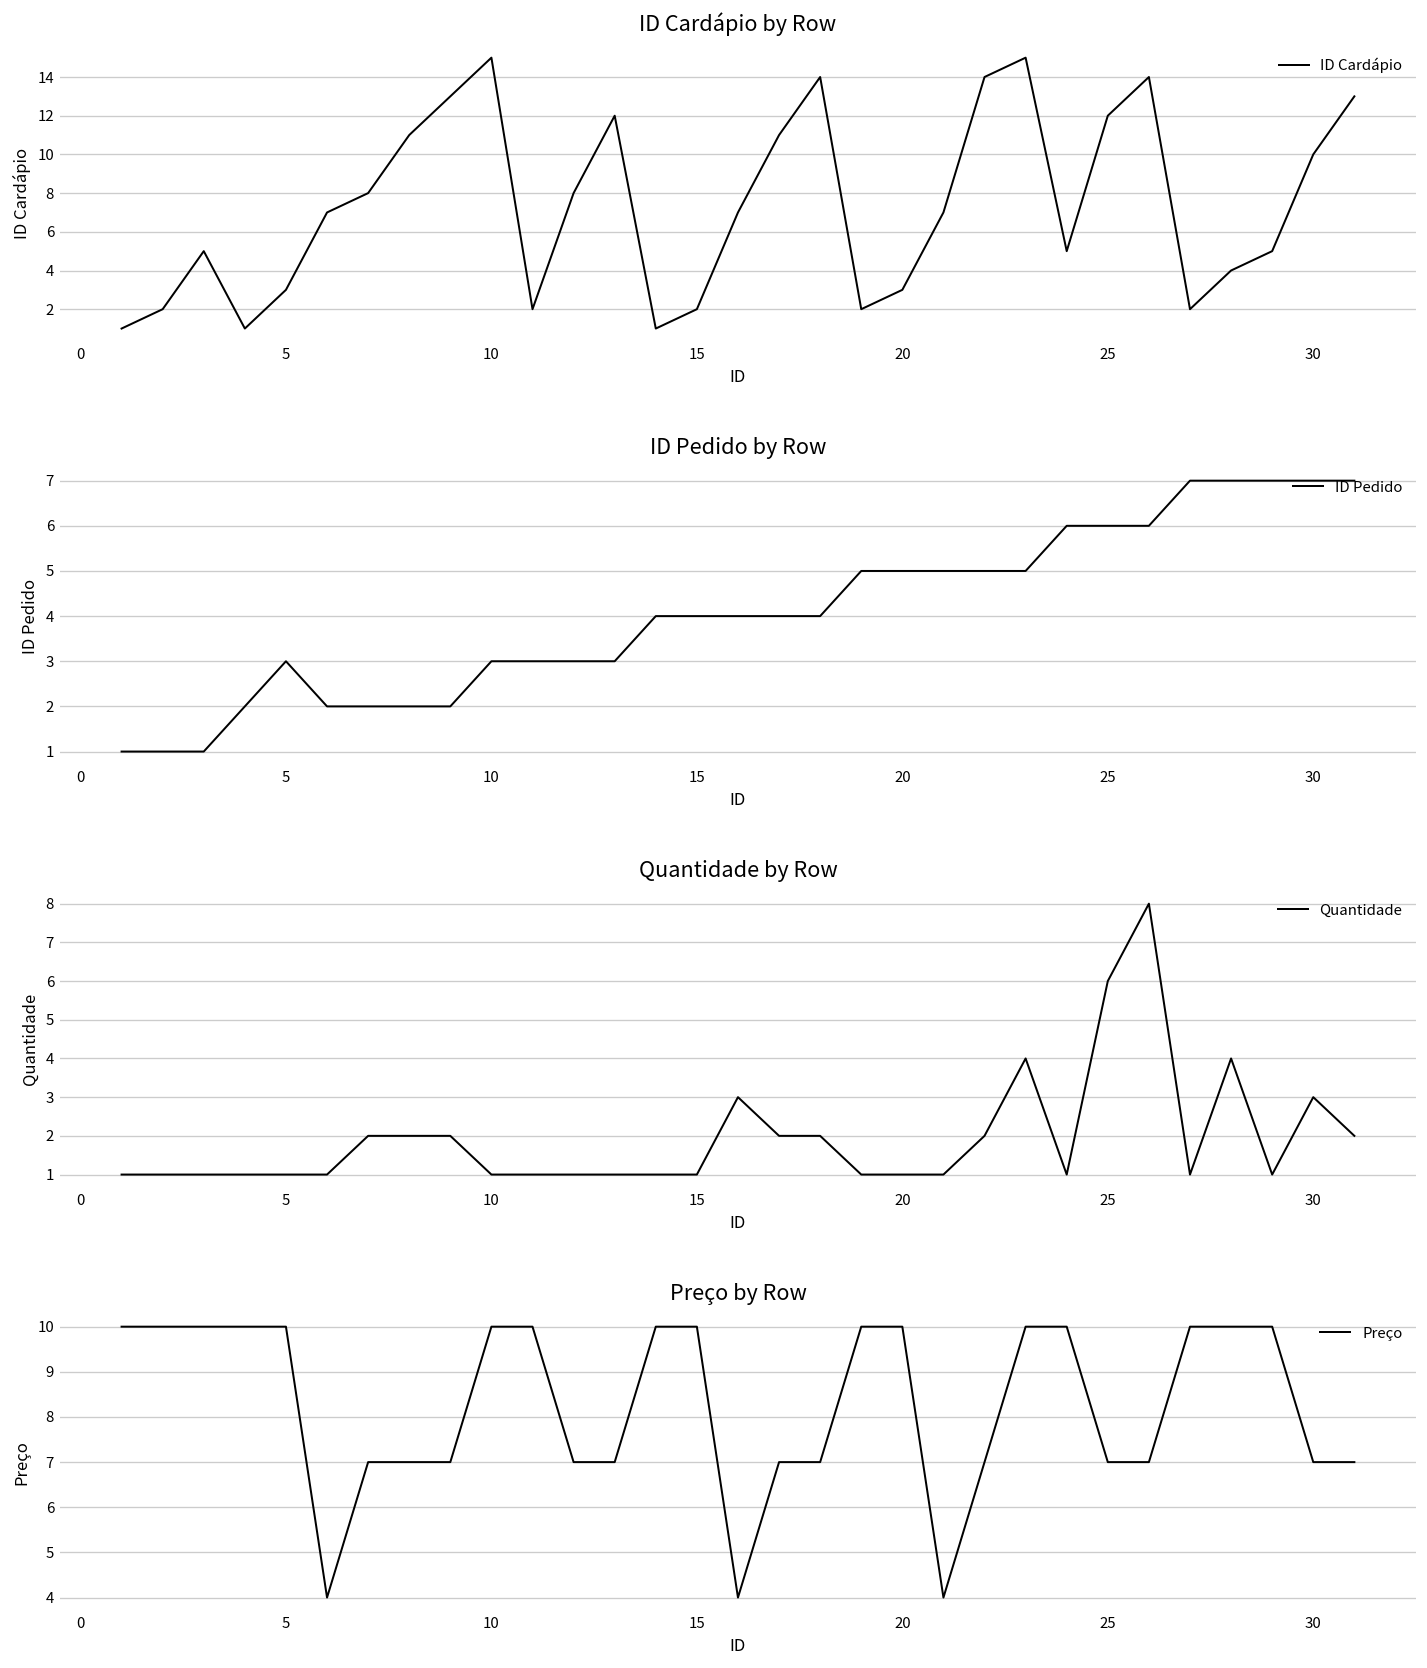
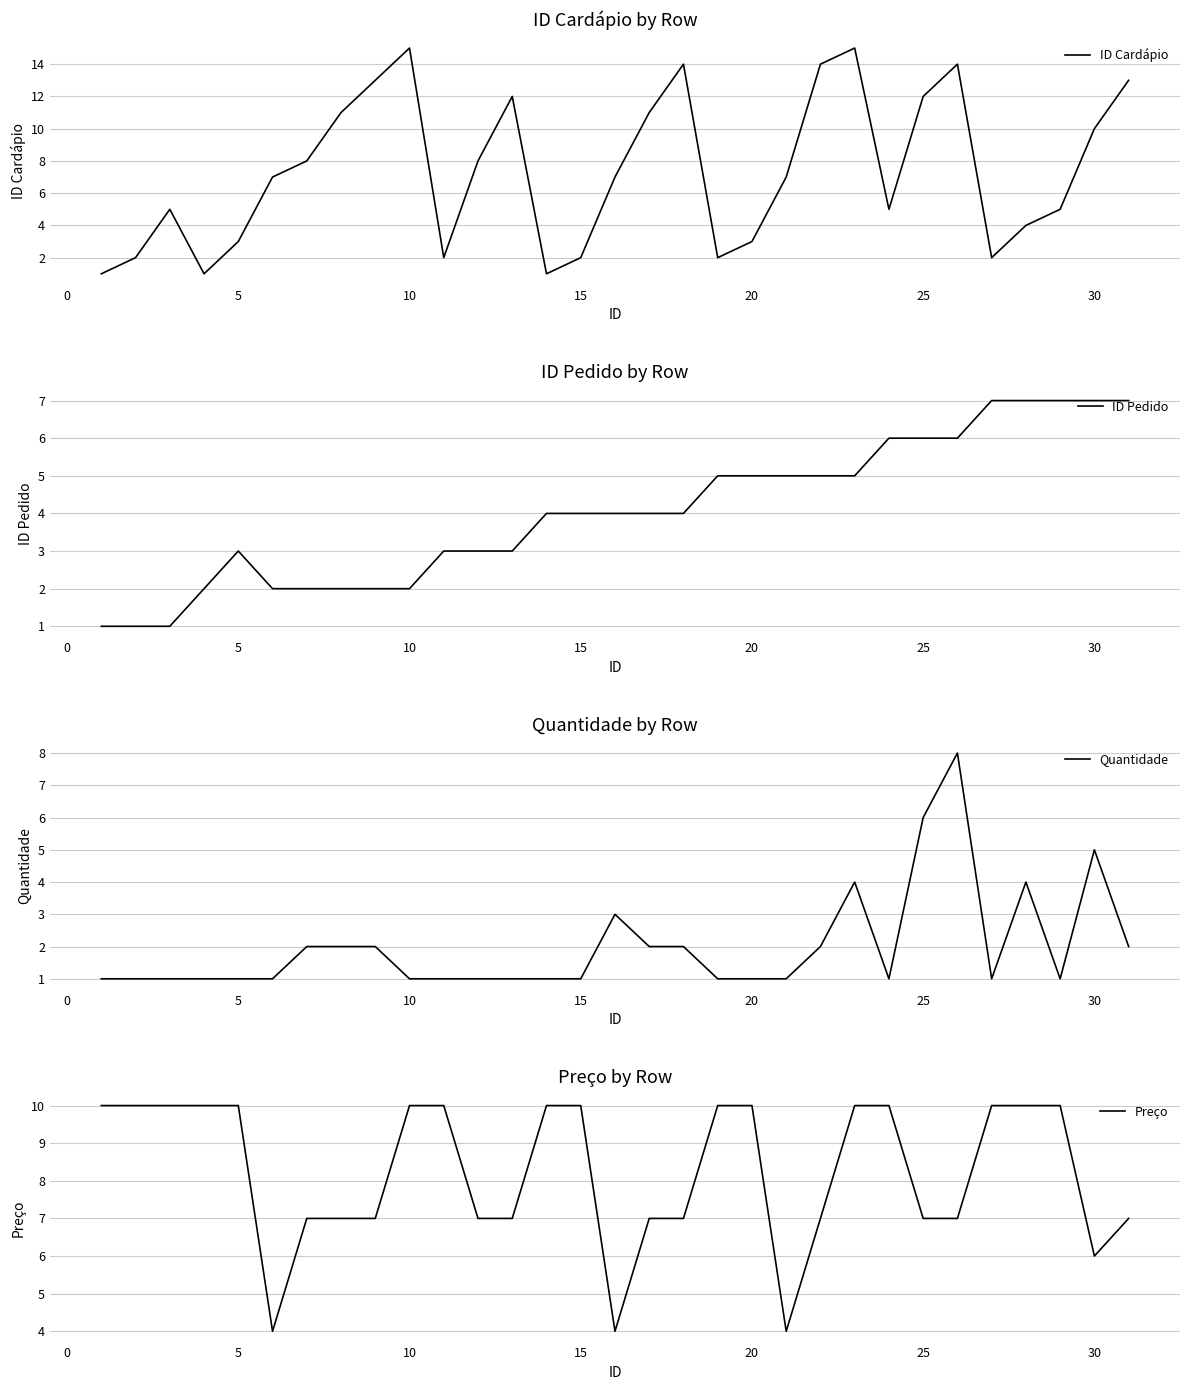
ID Pedido by Row, 10: 3 -> 2
Quantidade by Row, 30: 3 -> 5
Preço by Row, 30: 7 -> 6
